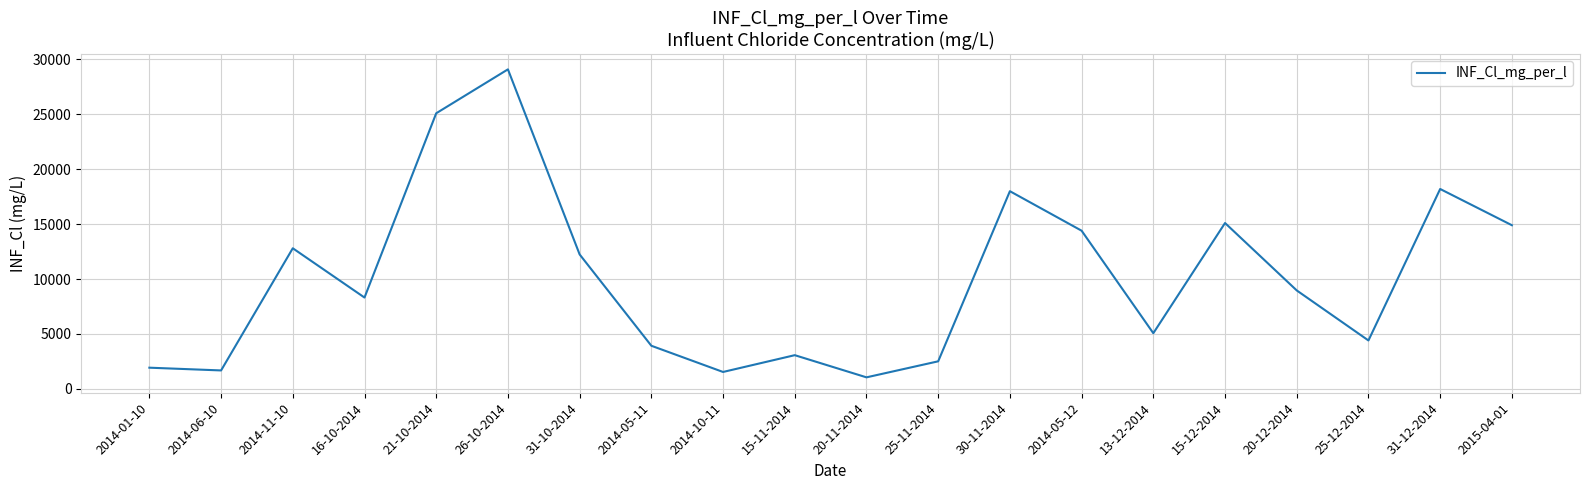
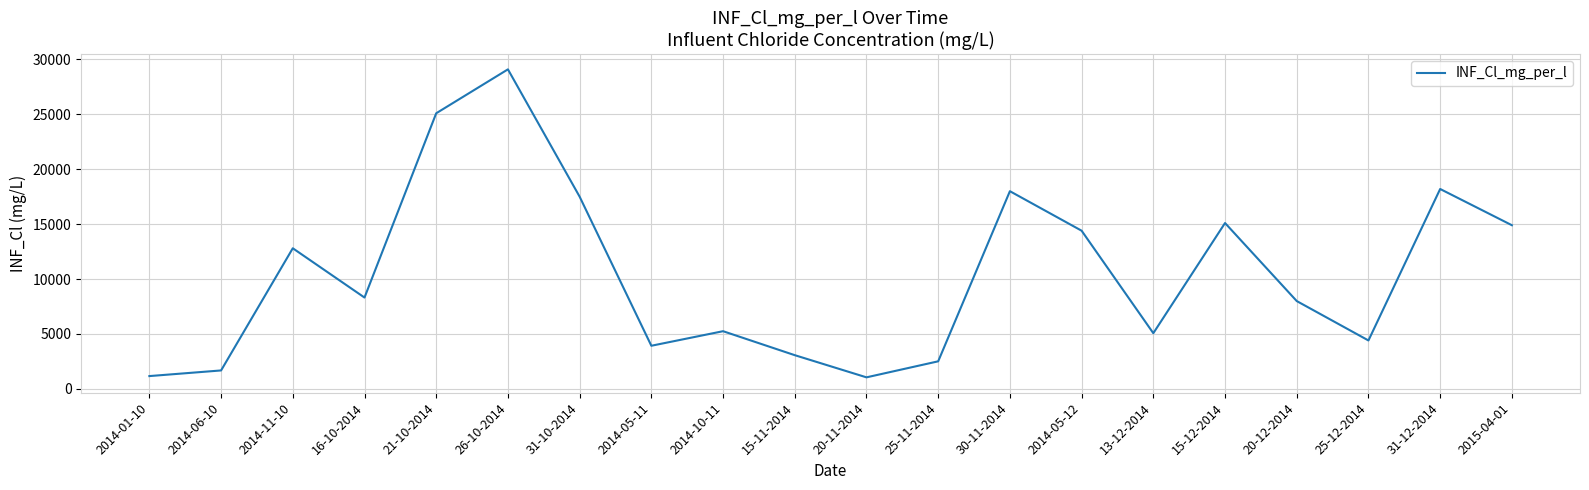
2014-01-10: 1900 -> 1200
31-10-2014: 12200 -> 17500
2014-10-11: 1500 -> 5200
20-12-2014: 9000 -> 8000
